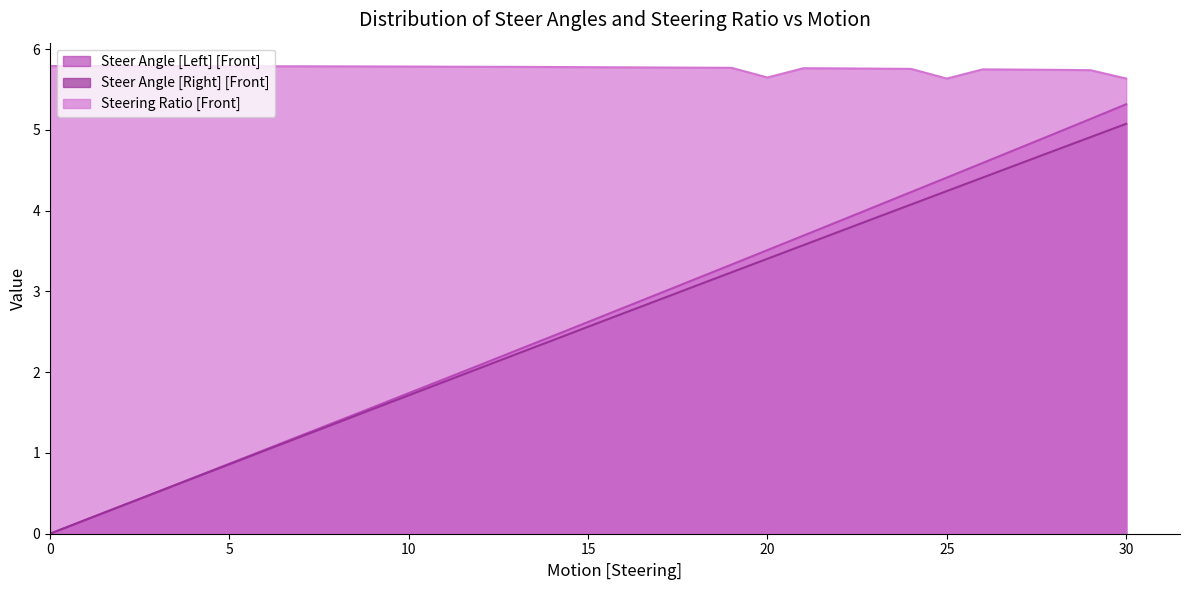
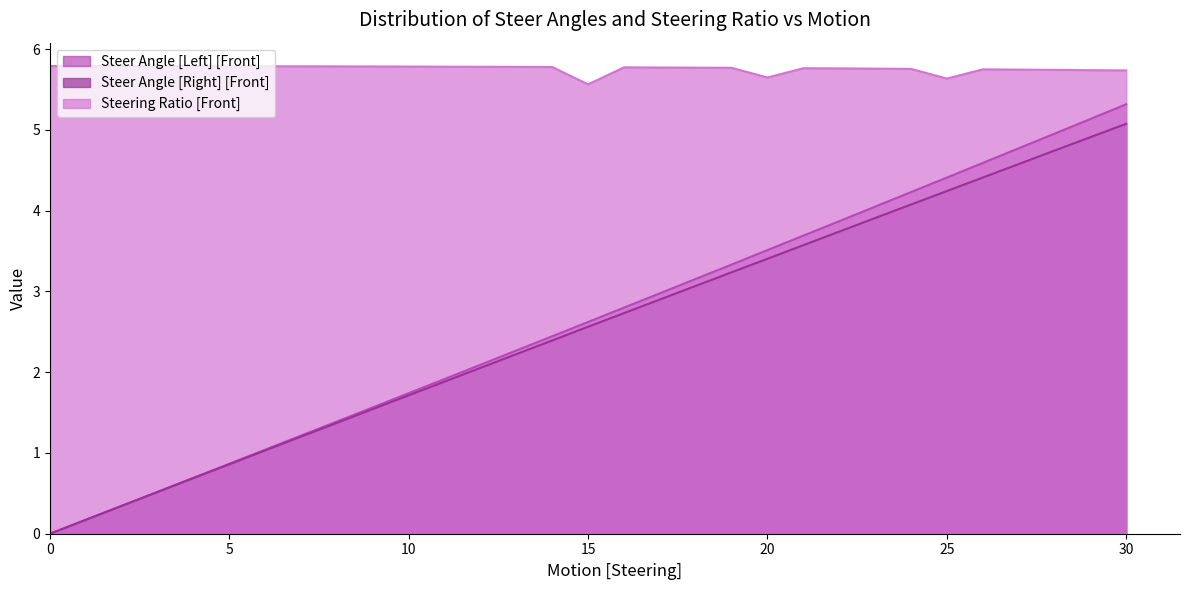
Steering Ratio [Front], 15: 5.8 -> 5.6
Steering Ratio [Front], 30: 5.6 -> 5.7
